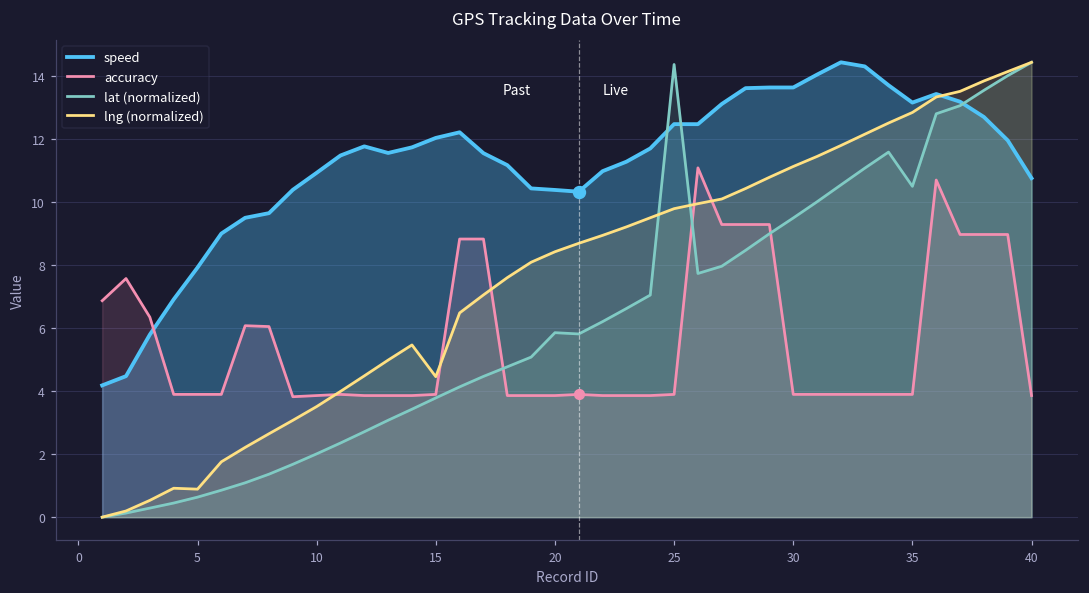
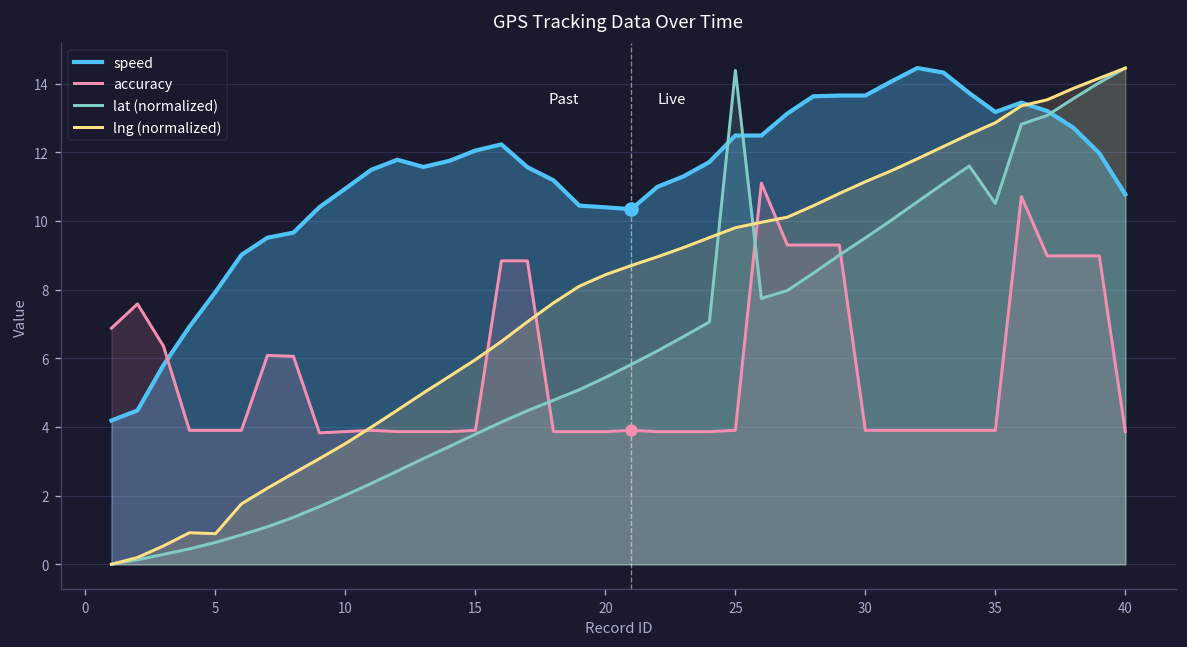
lng (normalized), 15: 4.5 -> 6.0
lat (normalized), 20: 5.9 -> 5.4
